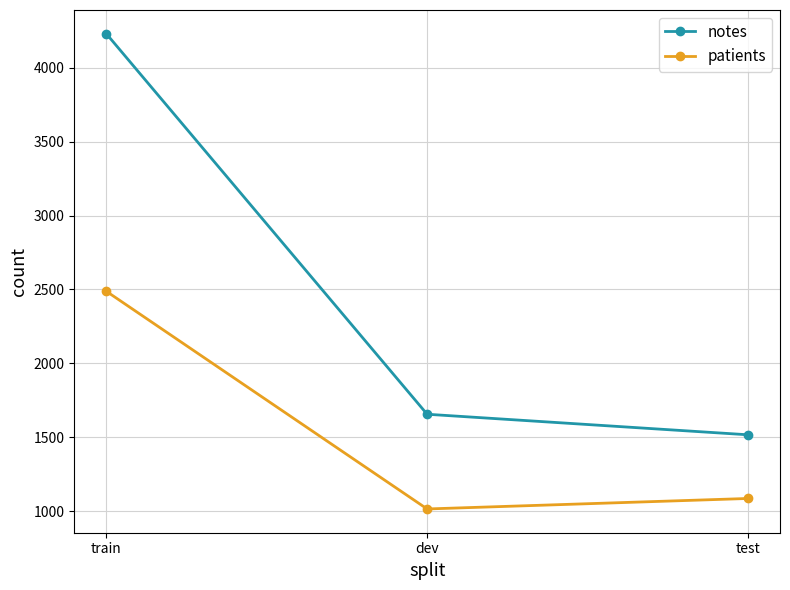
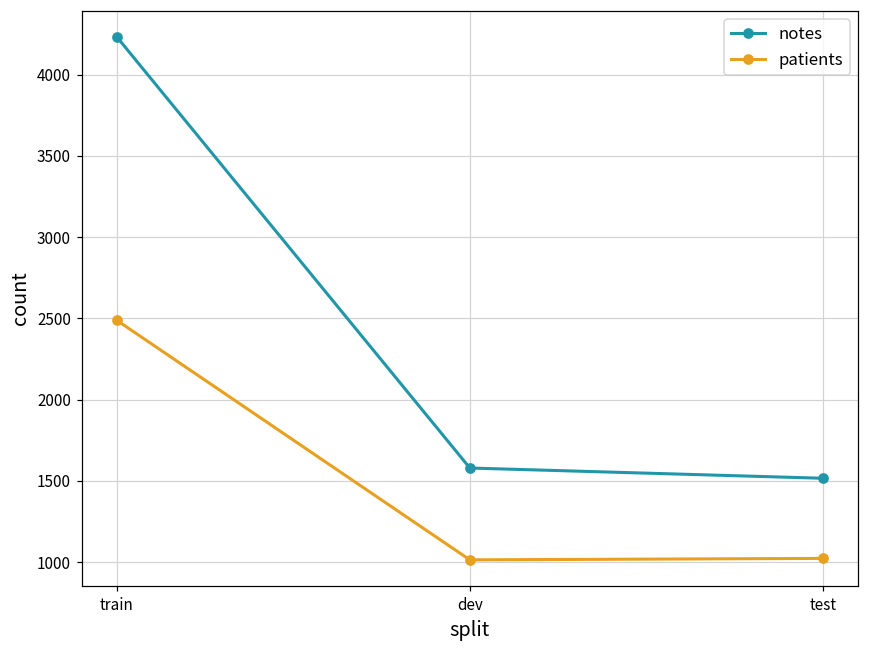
notes, dev: 1660 -> 1580
patients, test: 1090 -> 1020
